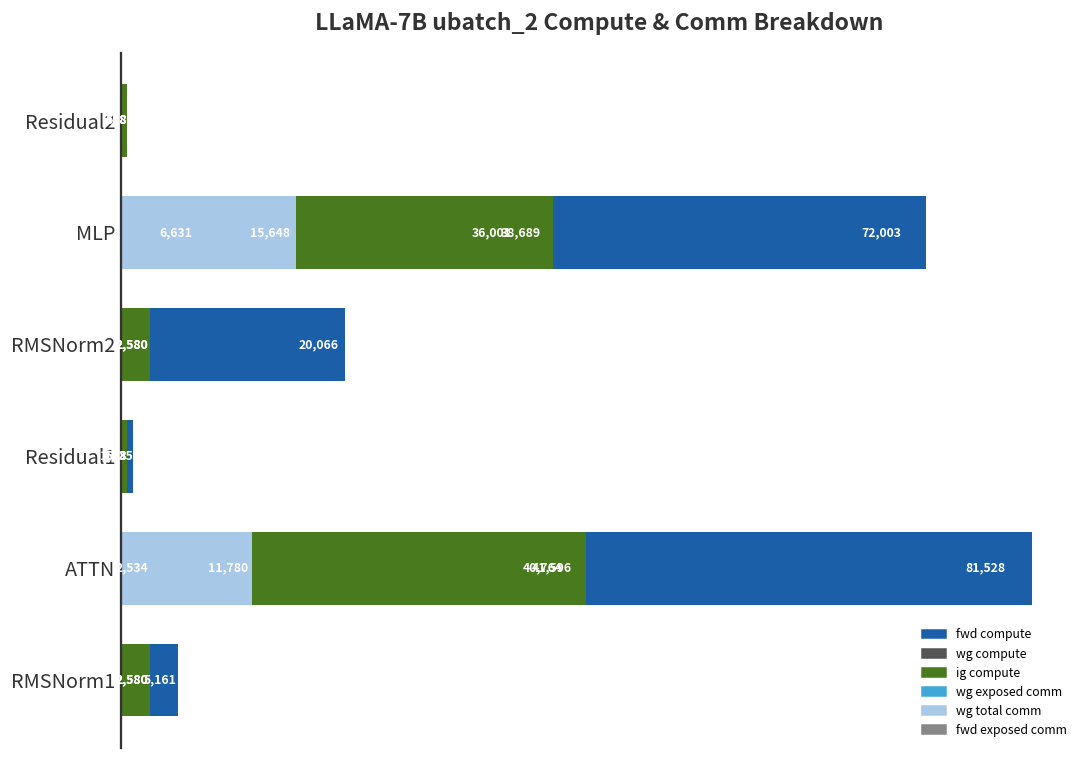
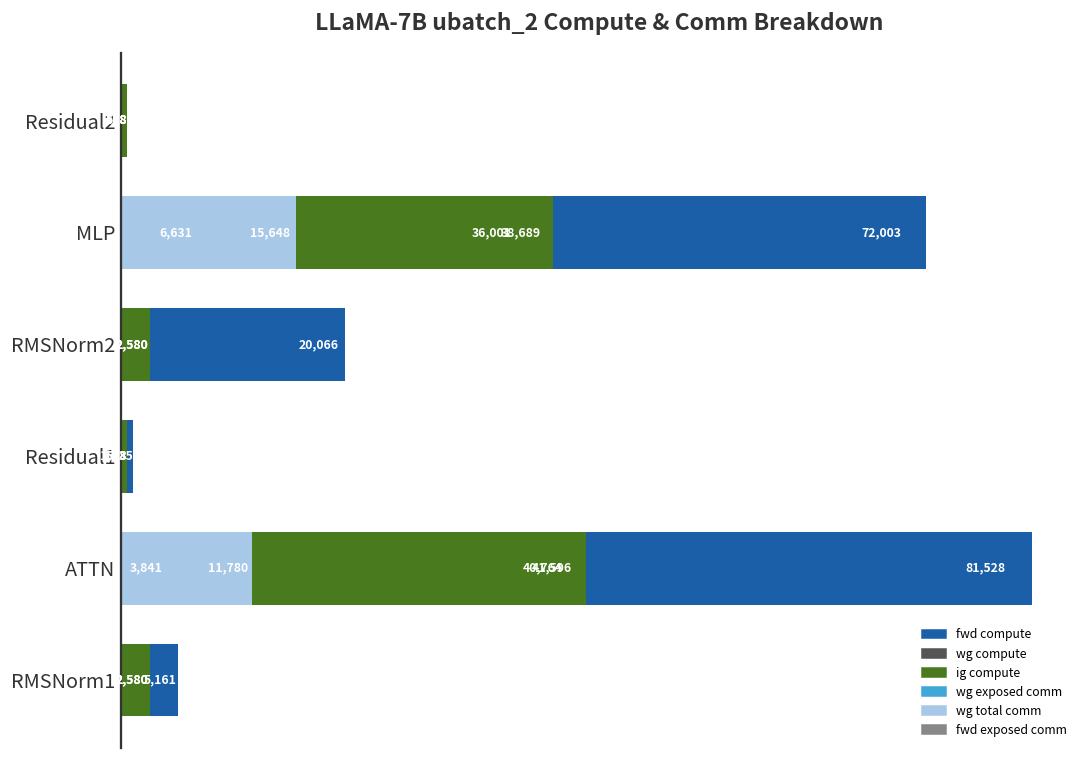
wg exposed comm, ATTN: 2,534 -> 3,841
